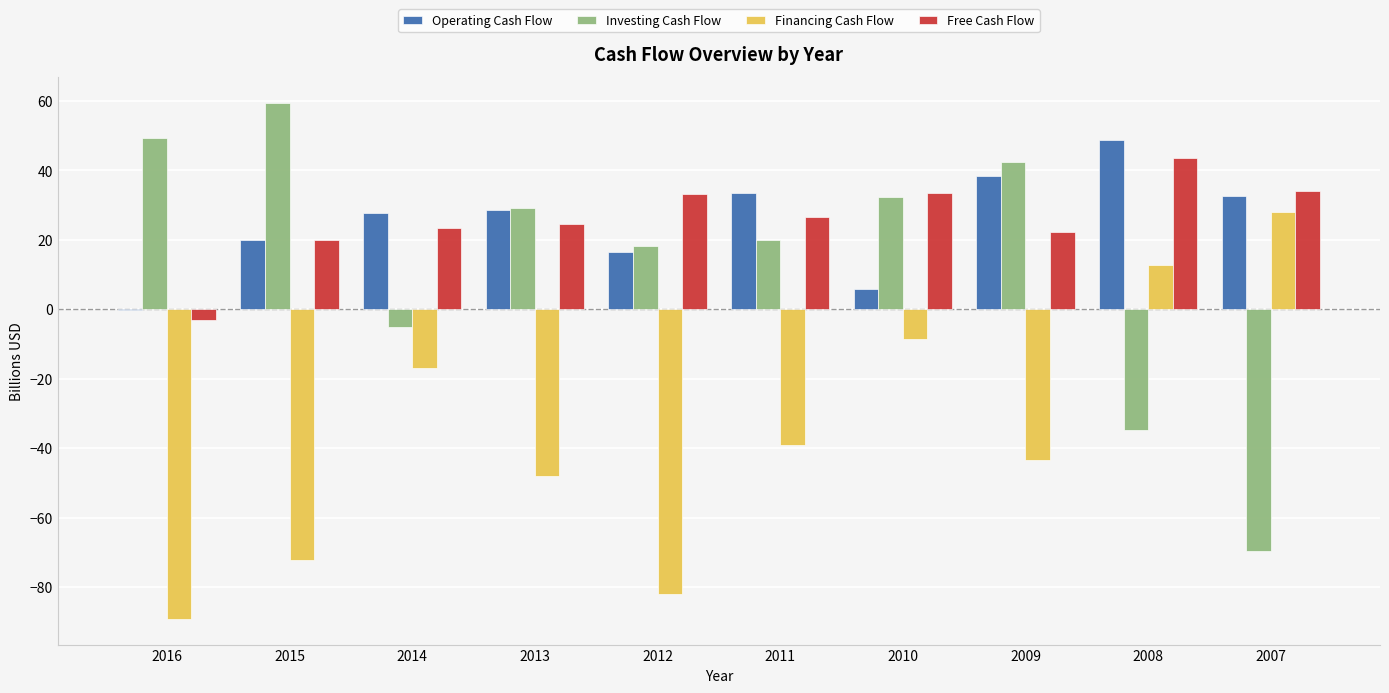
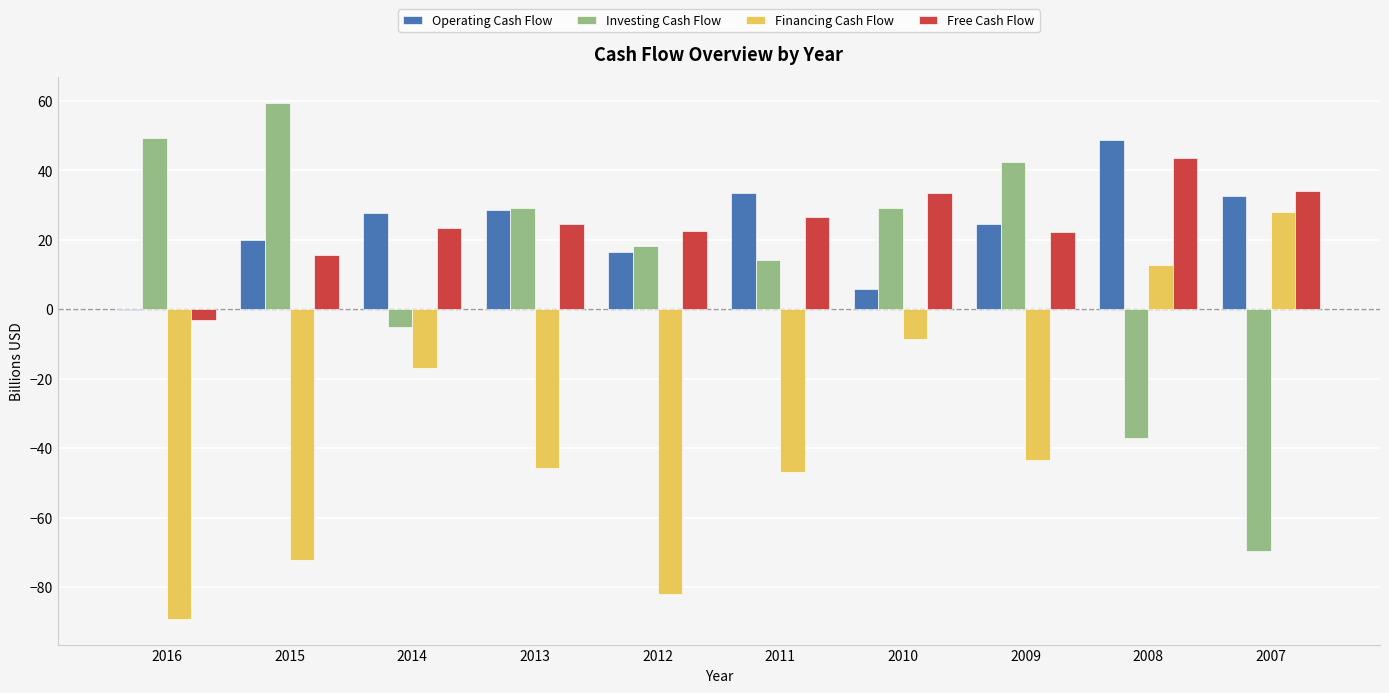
Free Cash Flow, 2015: 20 -> 16
Financing Cash Flow, 2013: -48 -> -46
Free Cash Flow, 2012: 33 -> 22
Investing Cash Flow, 2011: 20 -> 14
Financing Cash Flow, 2011: -39 -> -47
Investing Cash Flow, 2010: 32 -> 29
Operating Cash Flow, 2009: 38 -> 24
Investing Cash Flow, 2008: -35 -> -37
